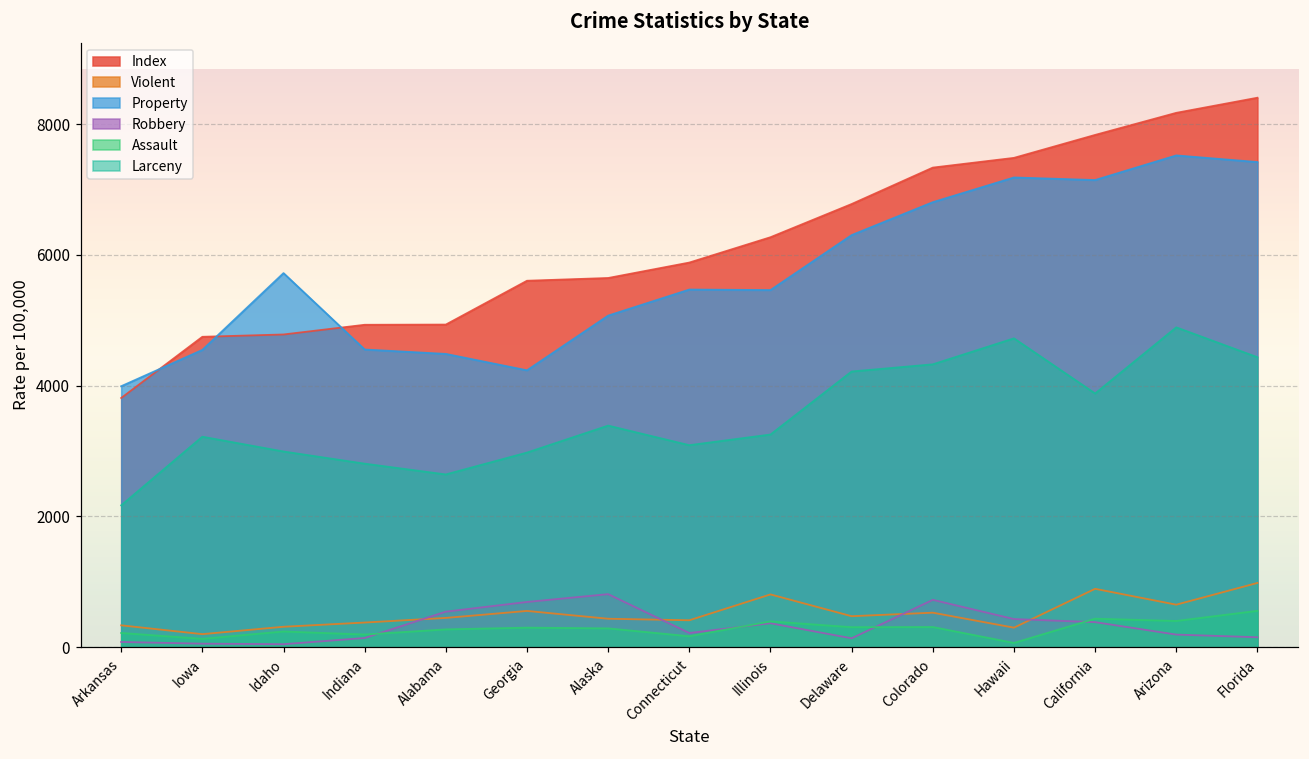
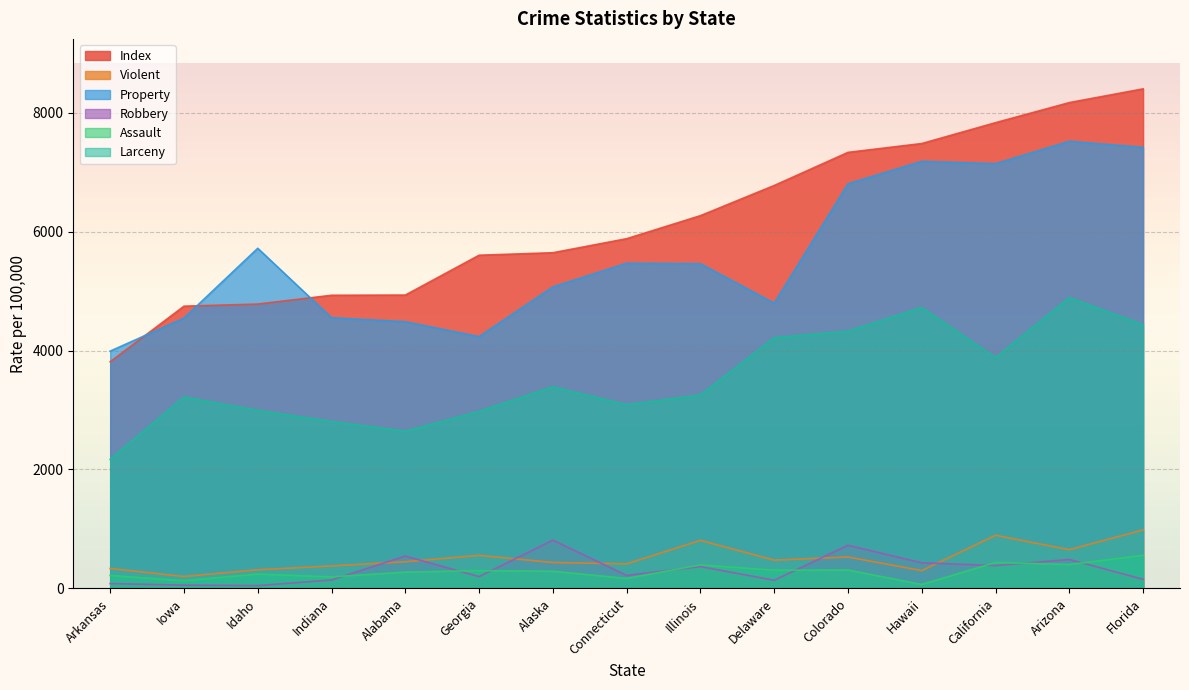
Robbery, Georgia: 700 -> 200
Property, Delaware: 6300 -> 4800
Robbery, Arizona: 200 -> 500
